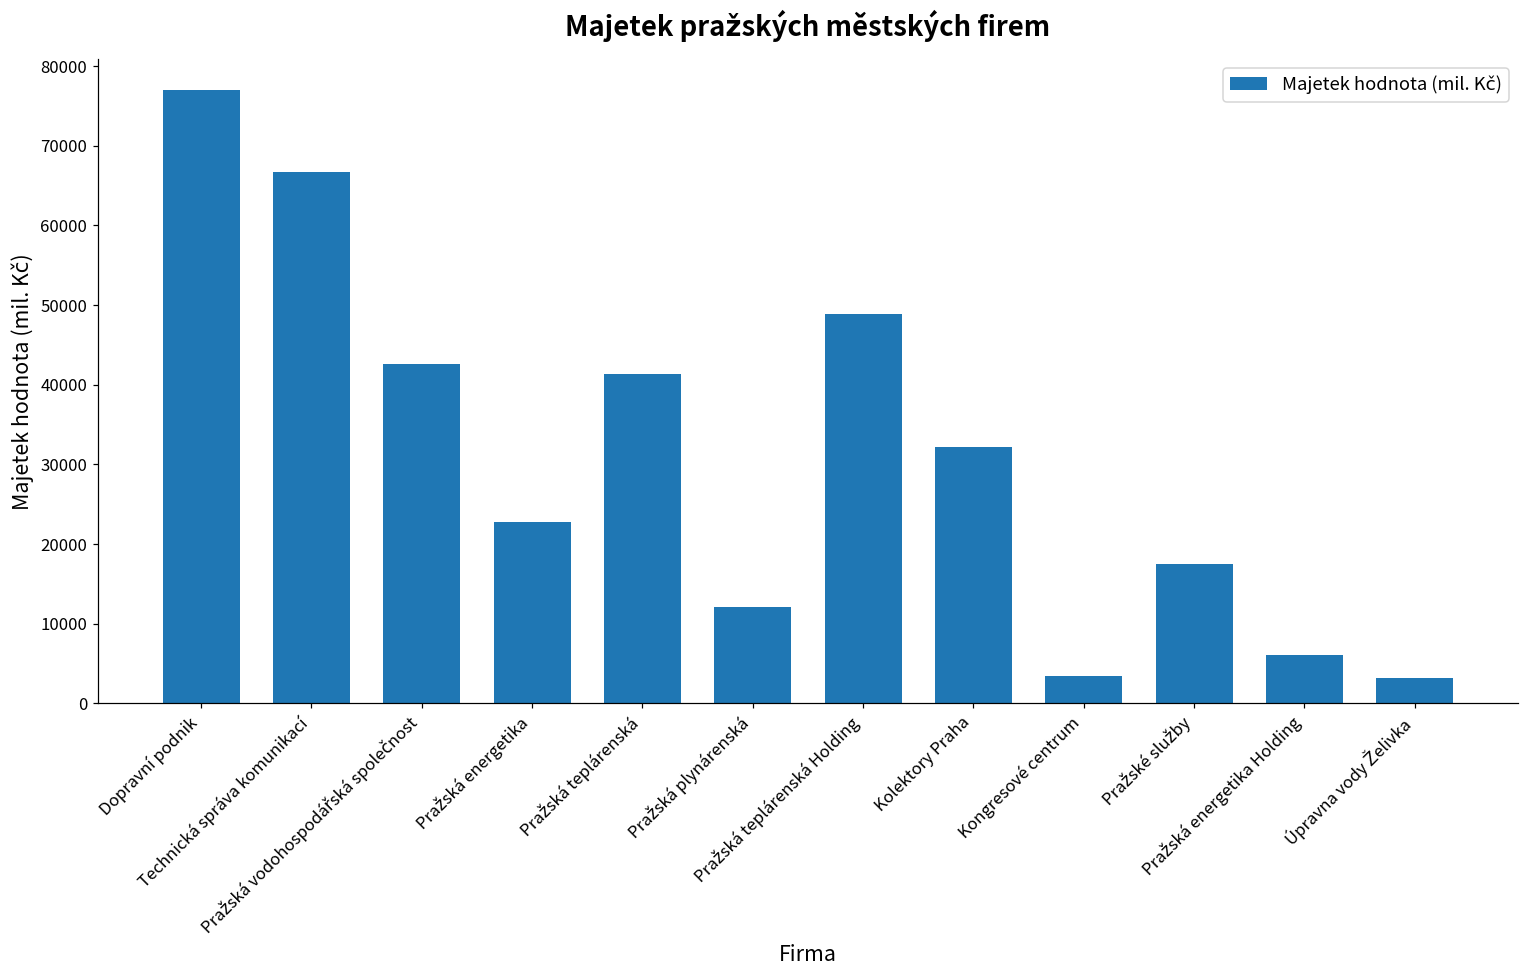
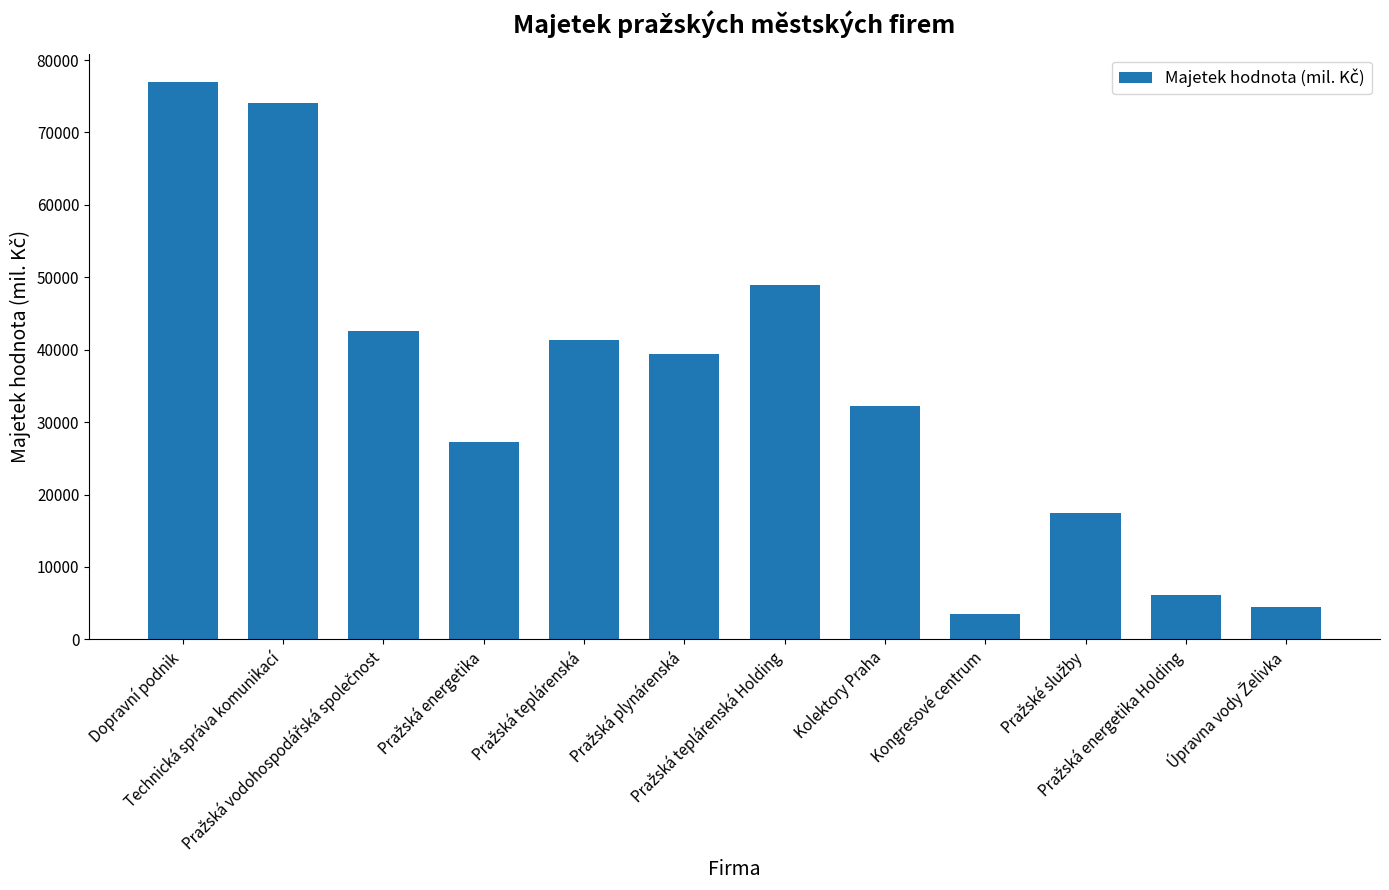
Technická správa komunikací: 67000 -> 74000
Pražská energetika: 23000 -> 27000
Pražská plynárenská: 12000 -> 39000
Úpravna vody Želivka: 3000 -> 5000
